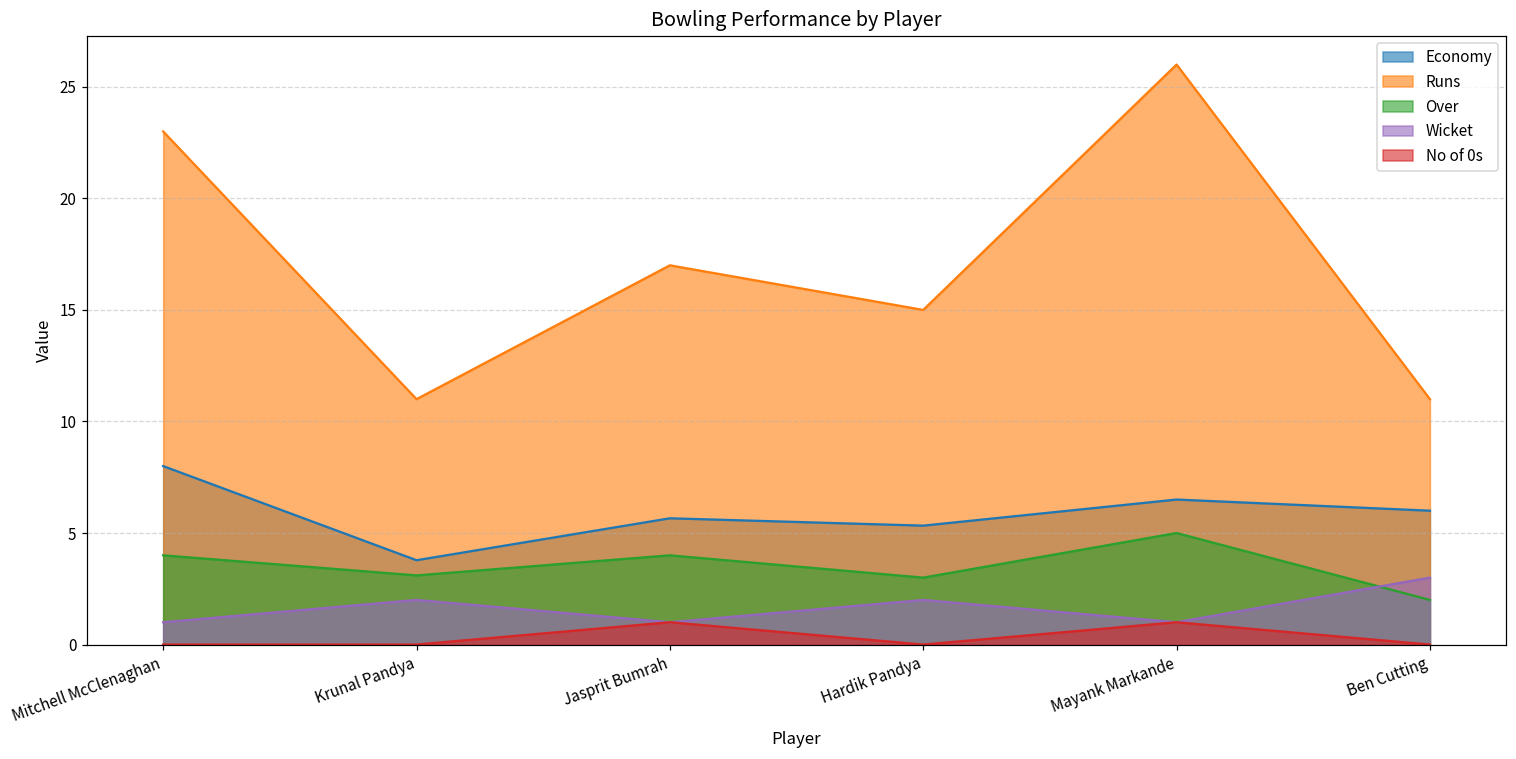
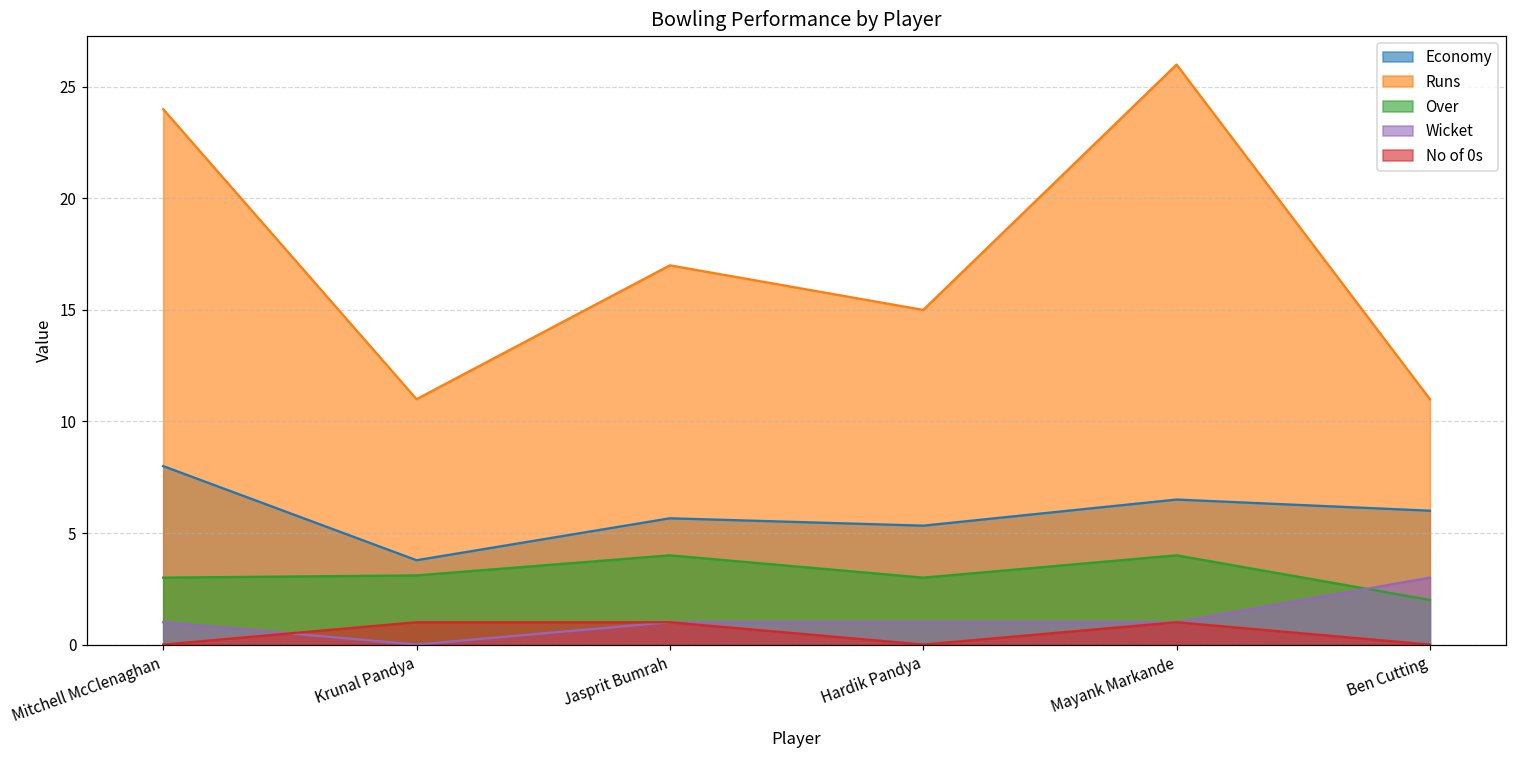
Runs, Mitchell McClenaghan: 23 -> 24
Over, Mitchell McClenaghan: 4 -> 3
Wicket, Krunal Pandya: 2 -> 0
No of 0s, Krunal Pandya: 0 -> 1
Wicket, Hardik Pandya: 2 -> 1
Over, Mayank Markande: 5 -> 4
